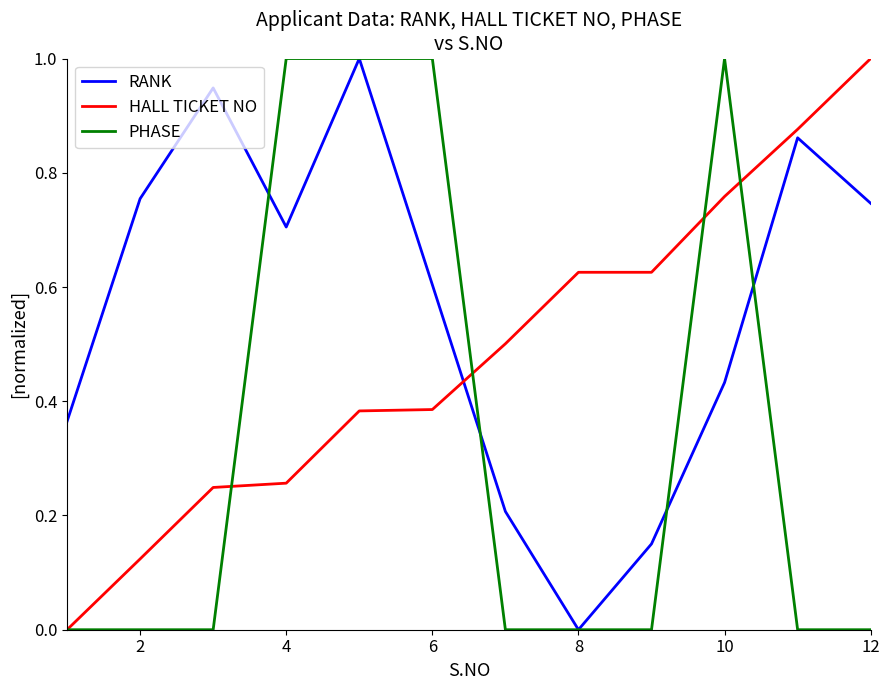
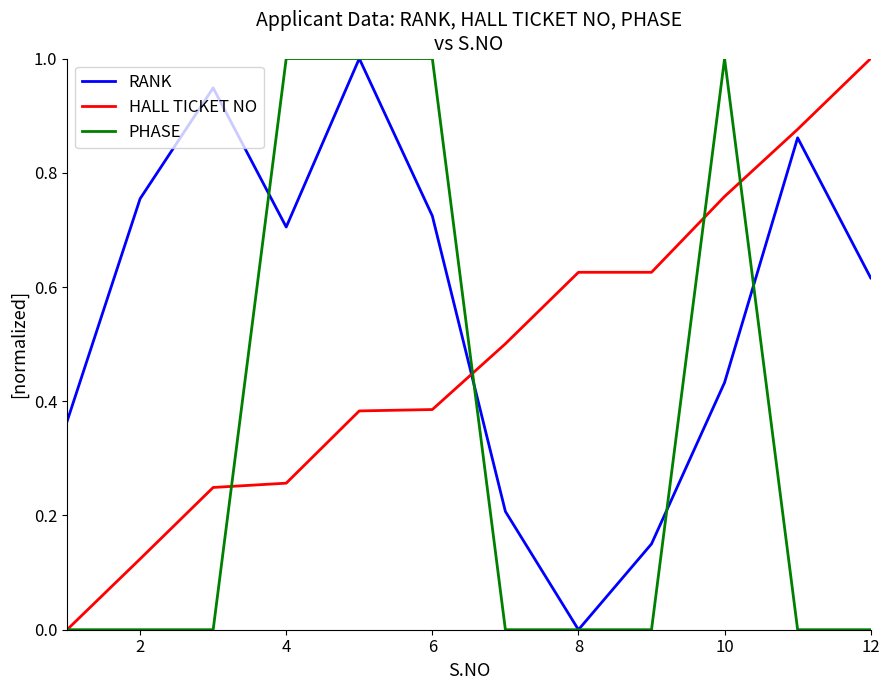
RANK, 6: 0.60 -> 0.72
RANK, 12: 0.75 -> 0.62
